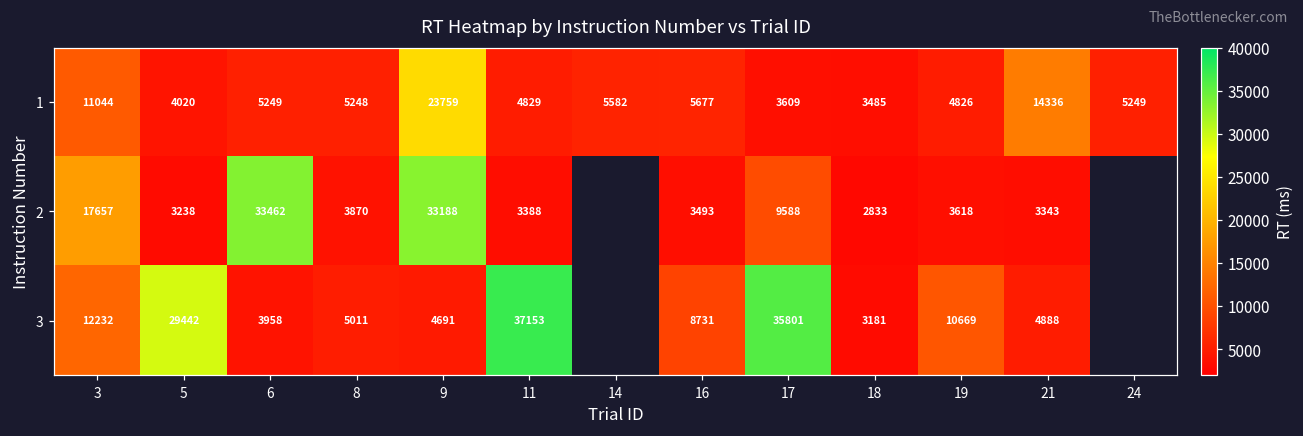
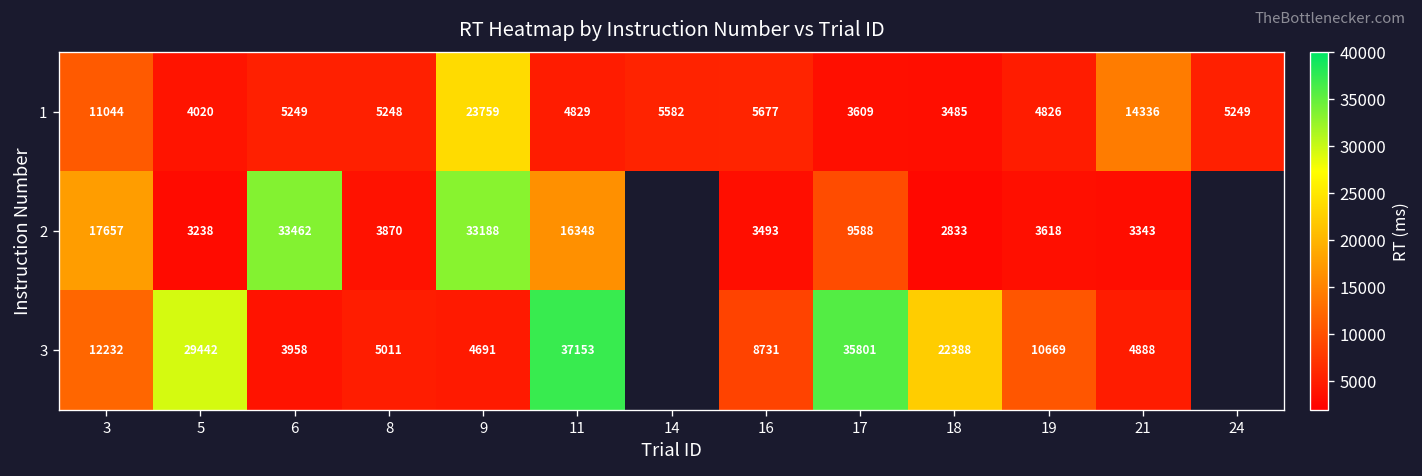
2, 11: 3388 -> 16348
3, 18: 3181 -> 22388
